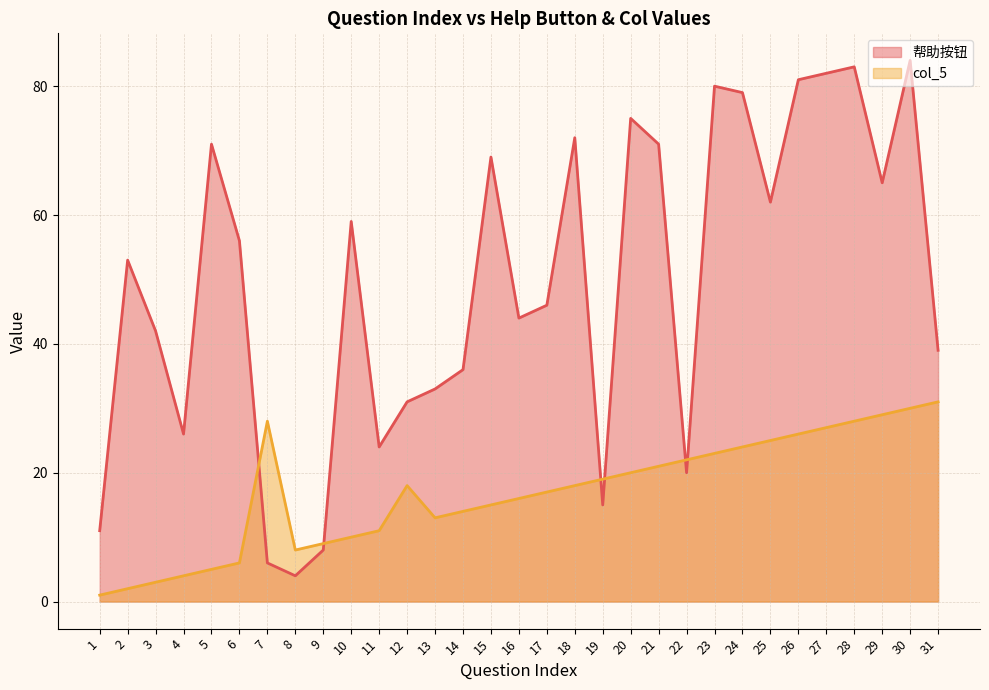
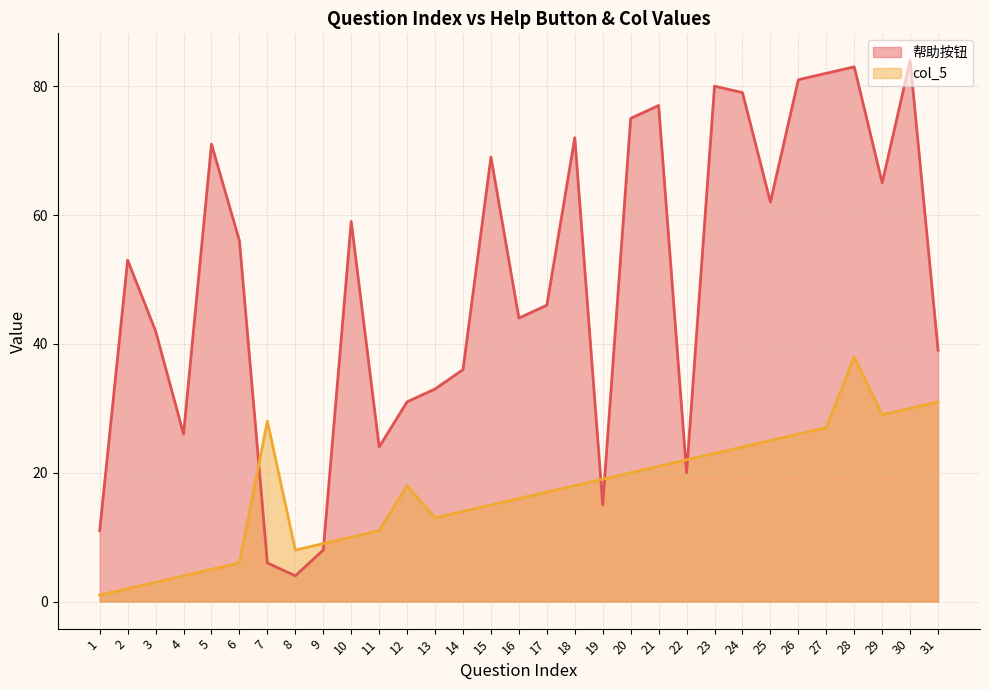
帮助按钮, 21: 71 -> 77
col_5, 28: 28 -> 38
